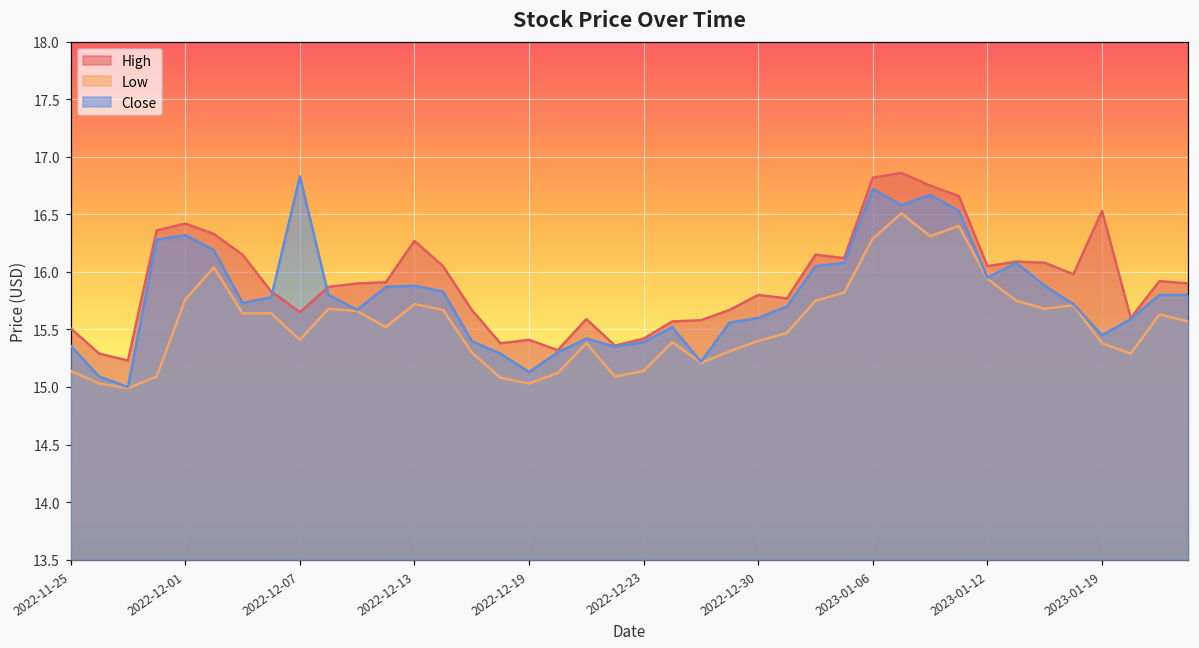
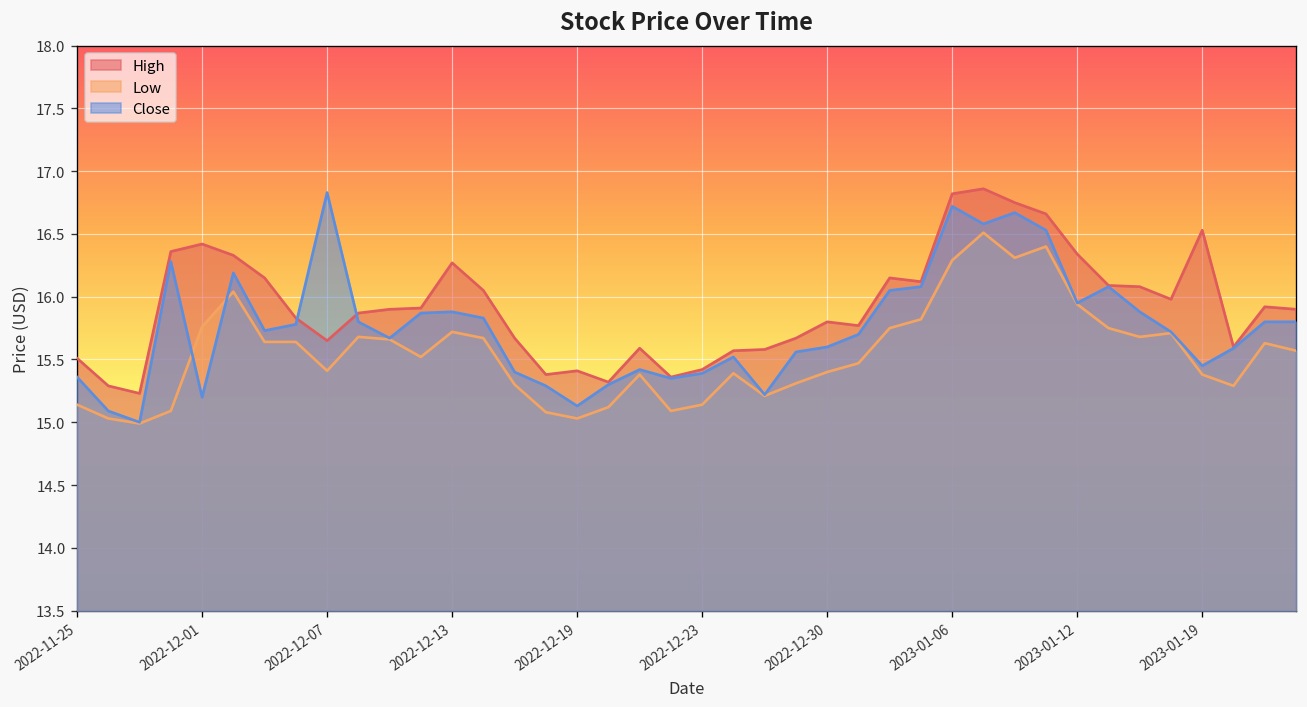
Close, 2022-12-01: 16.32 -> 15.20
High, 2023-01-12: 16.05 -> 16.34
